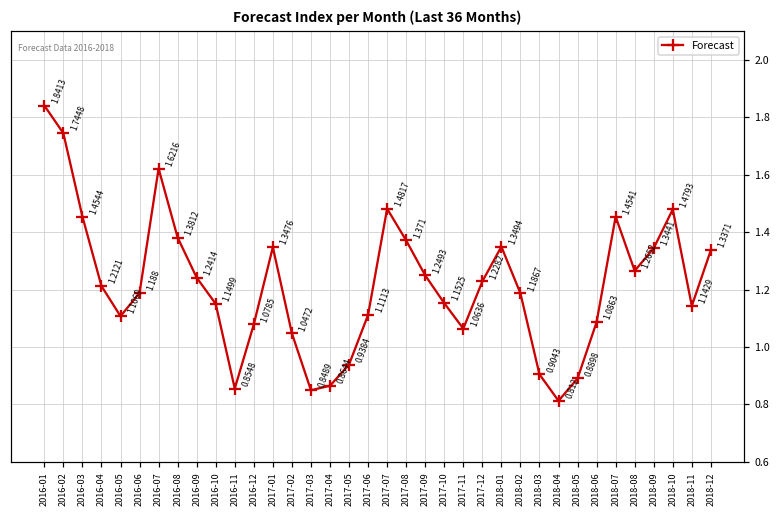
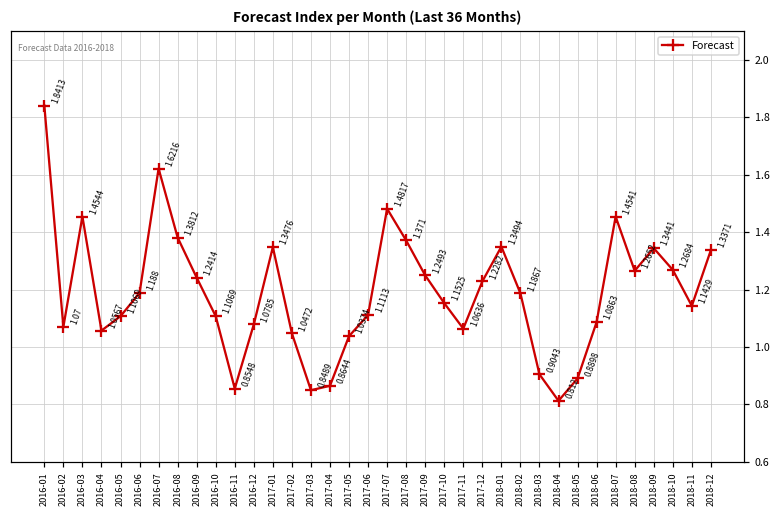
2016-02: 1.7448 -> 1.07
2016-04: 1.2121 -> 1.0567
2016-10: 1.1499 -> 1.1069
2017-05: 0.9384 -> 1.0374
2018-10: 1.4793 -> 1.2684
